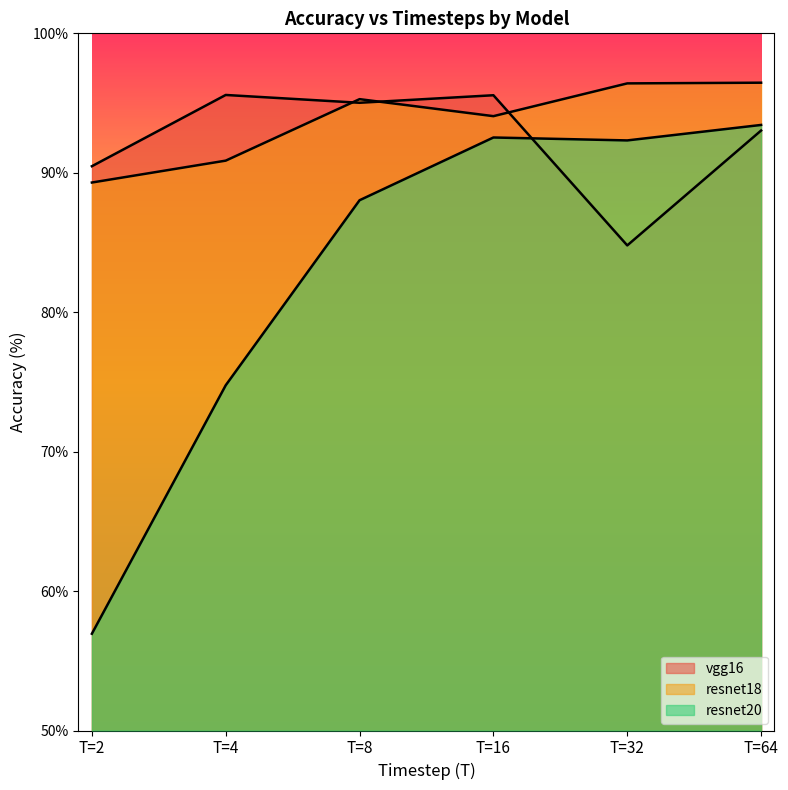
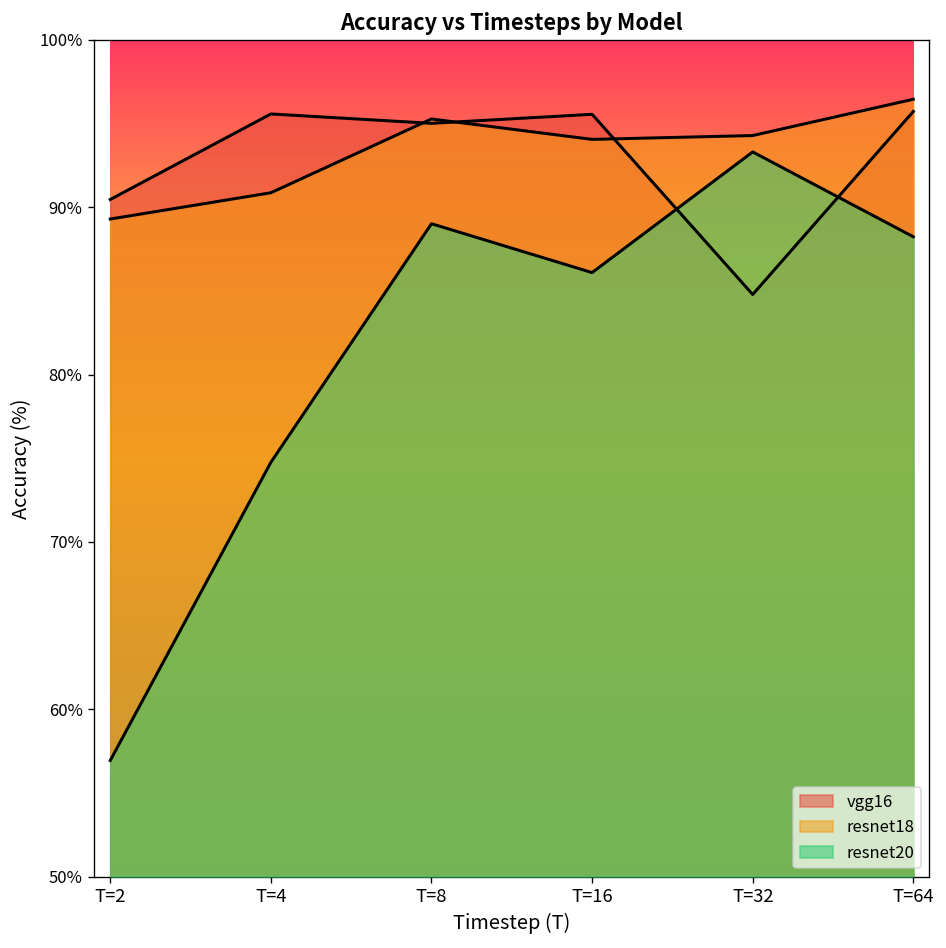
resnet20, T=8: 88.0% -> 89.0%
resnet20, T=16: 92.5% -> 86.1%
resnet18, T=32: 96.4% -> 94.3%
resnet20, T=32: 92.3% -> 93.3%
vgg16, T=64: 93.0% -> 95.7%
resnet20, T=64: 93.4% -> 88.2%
